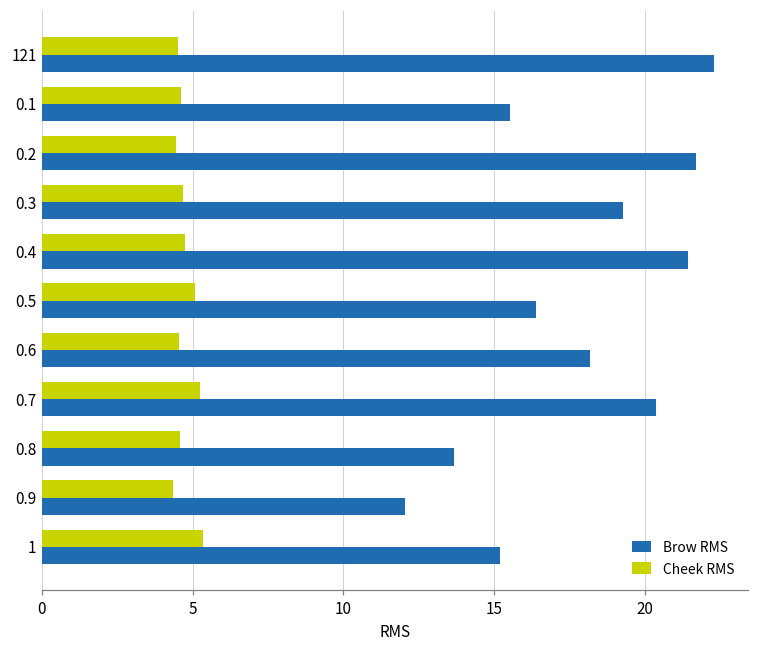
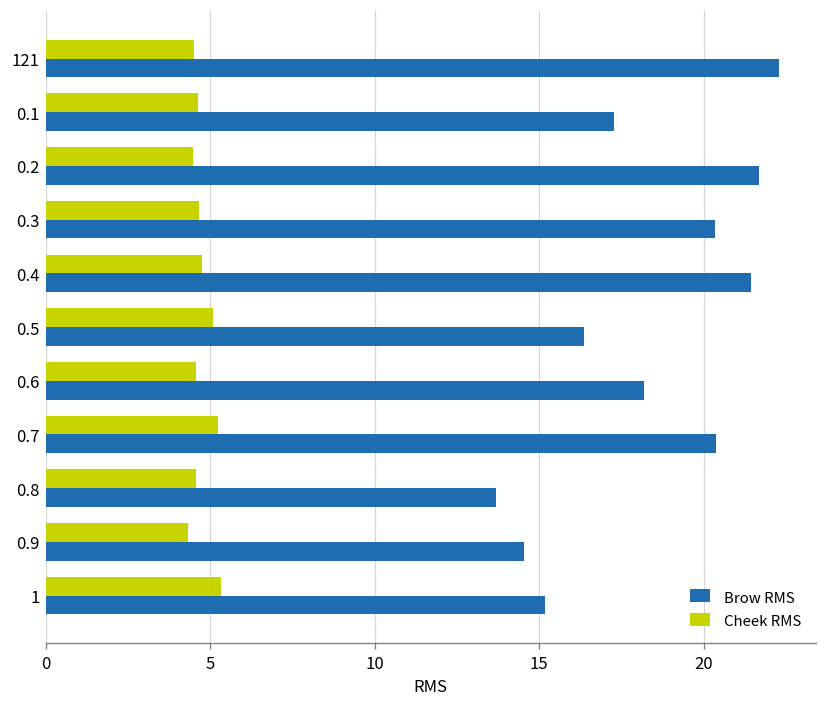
Brow RMS, 0.1: 15.5 -> 17.3
Brow RMS, 0.3: 19.3 -> 20.4
Brow RMS, 0.9: 12.1 -> 14.5
